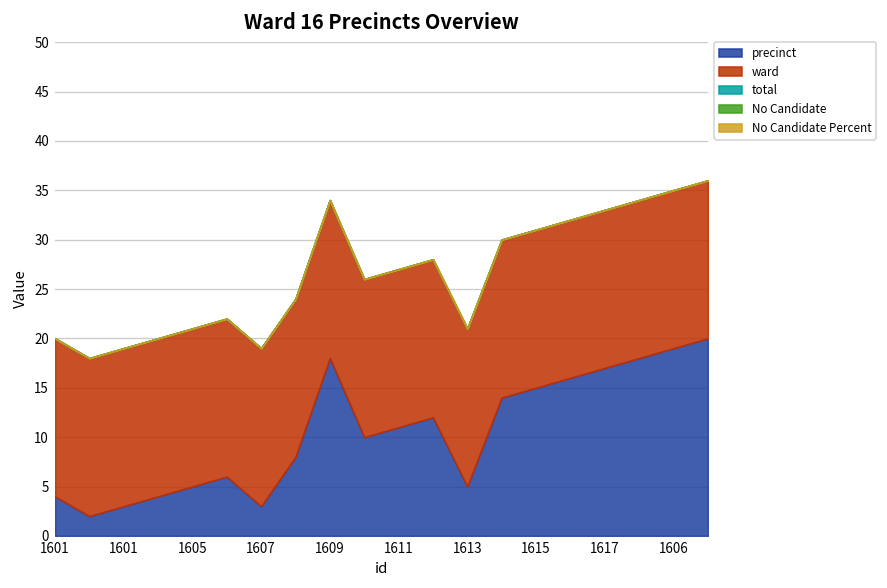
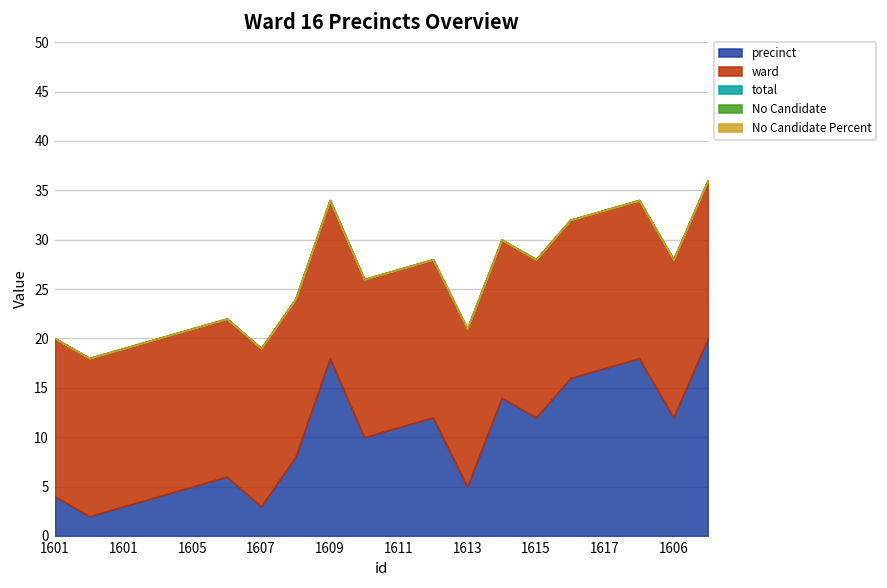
precinct, 1615: 15 -> 12
precinct, 1606: 19 -> 12
